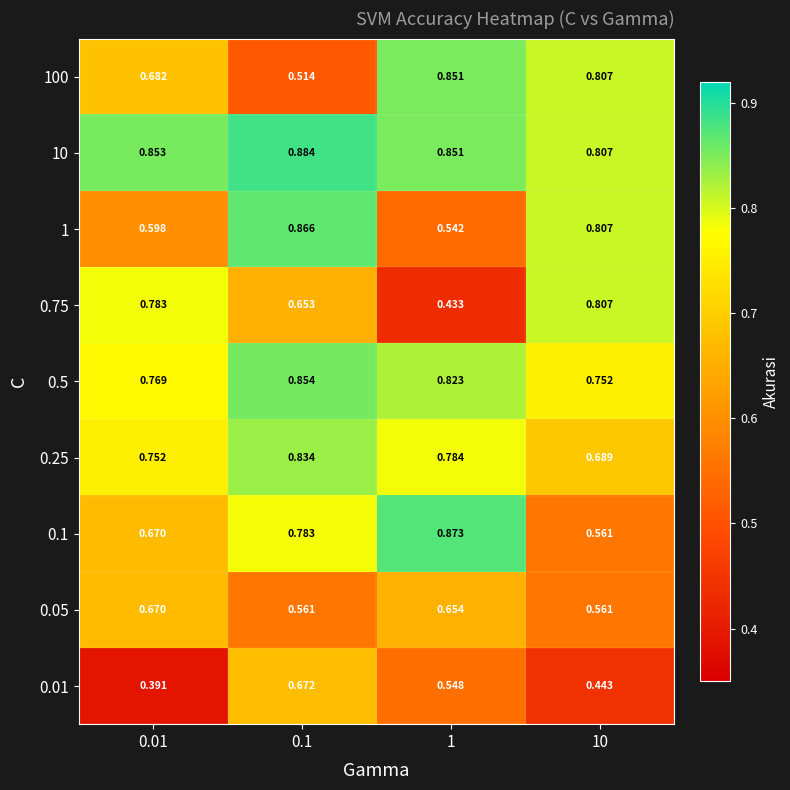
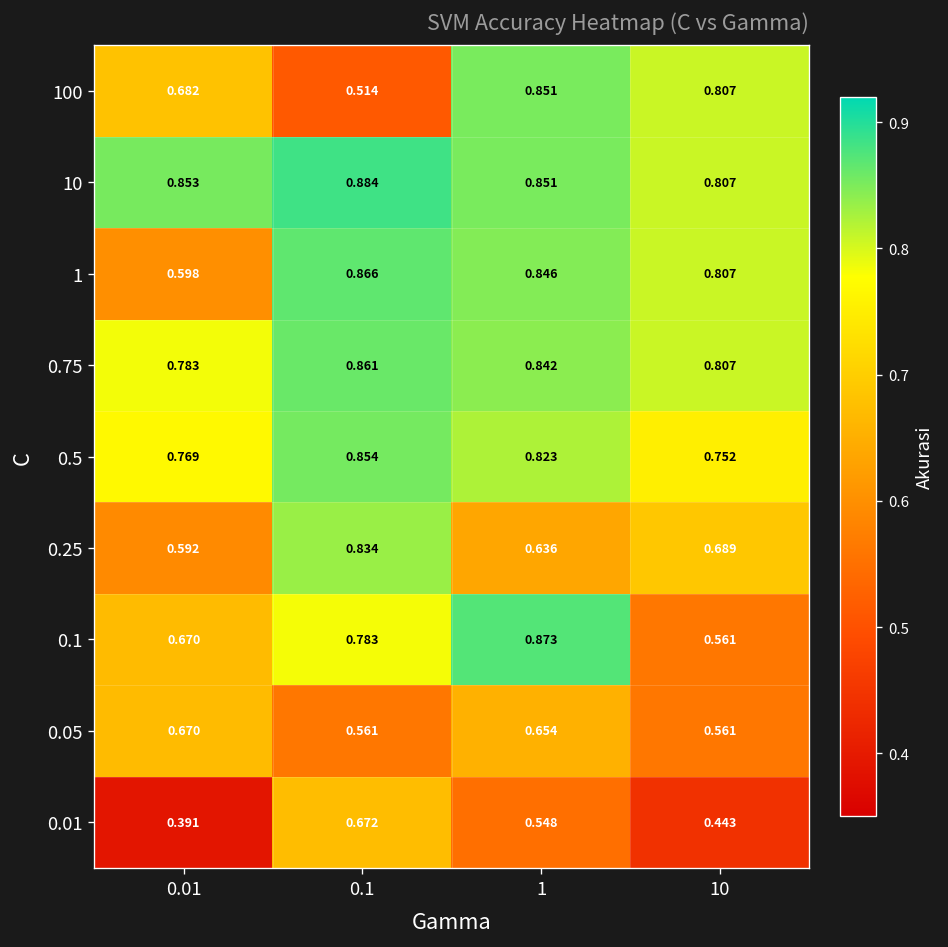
1, 1: 0.542 -> 0.846
0.75, 0.1: 0.653 -> 0.861
0.75, 1: 0.433 -> 0.842
0.25, 0.01: 0.752 -> 0.592
0.25, 1: 0.784 -> 0.636
